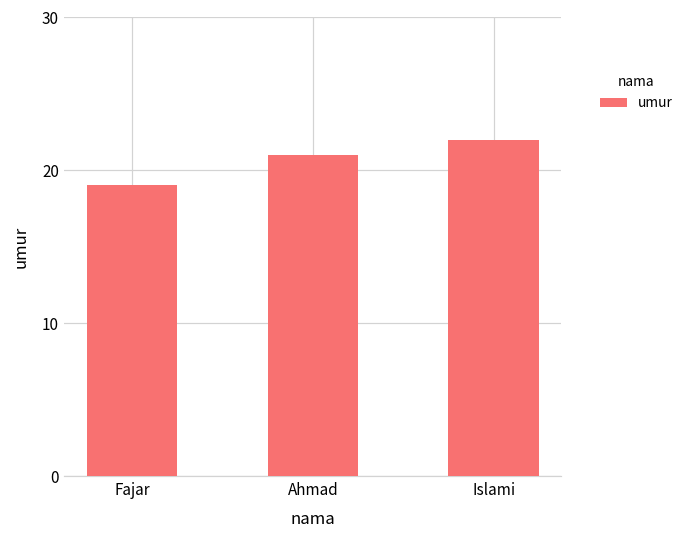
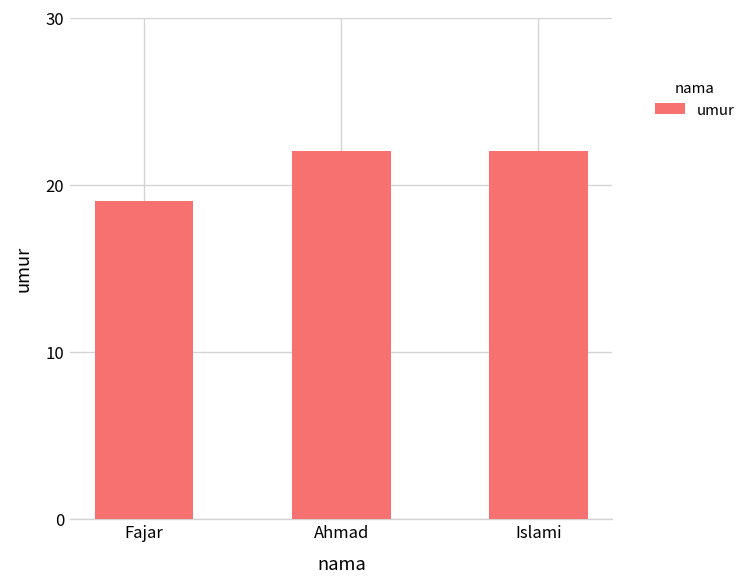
Ahmad: 21 -> 22
